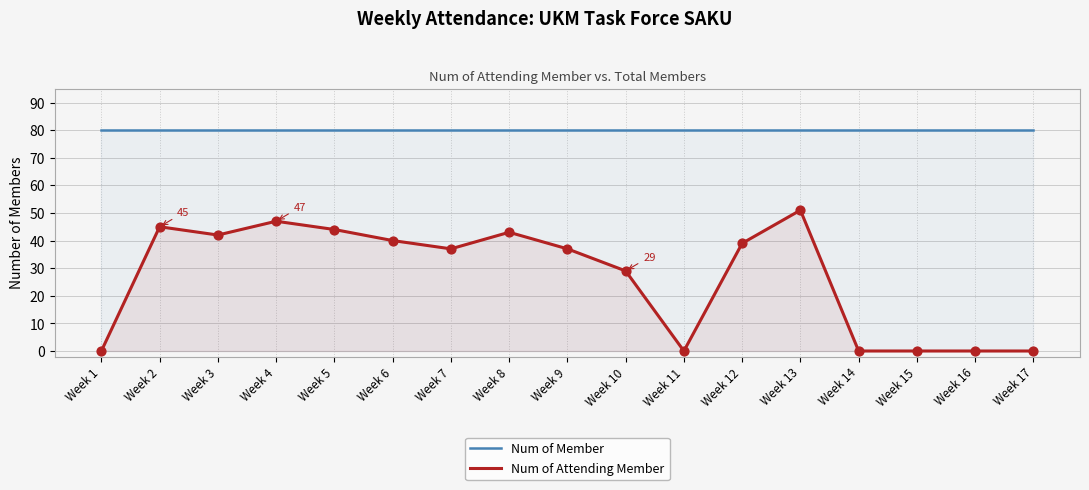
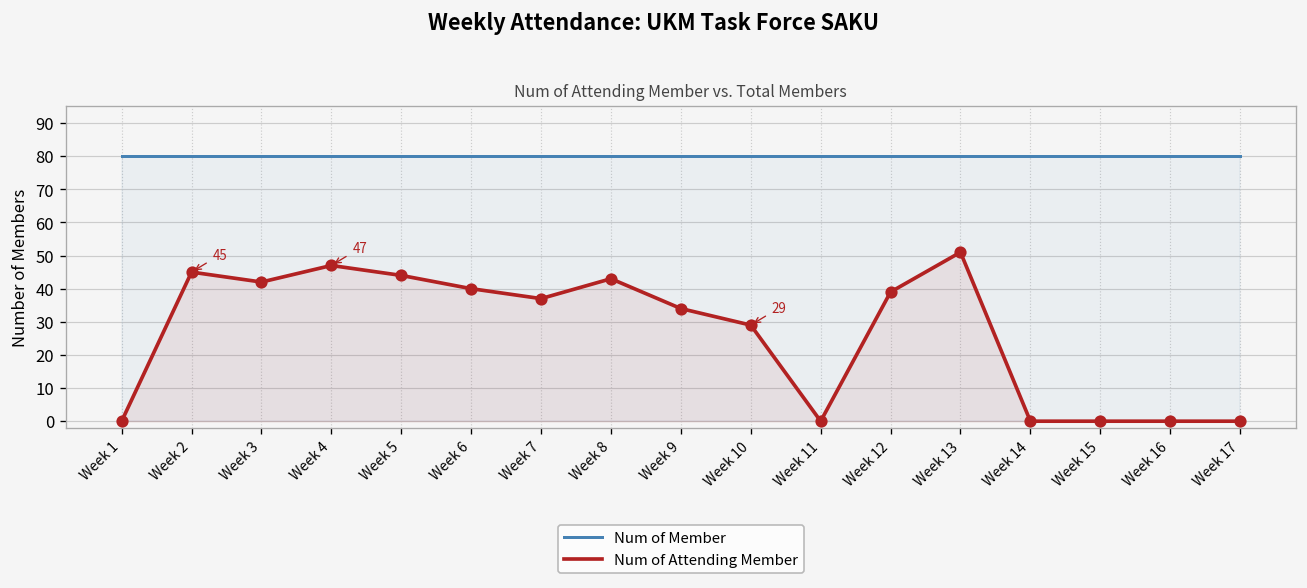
Num of Attending Member, Week 9: 37 -> 34
